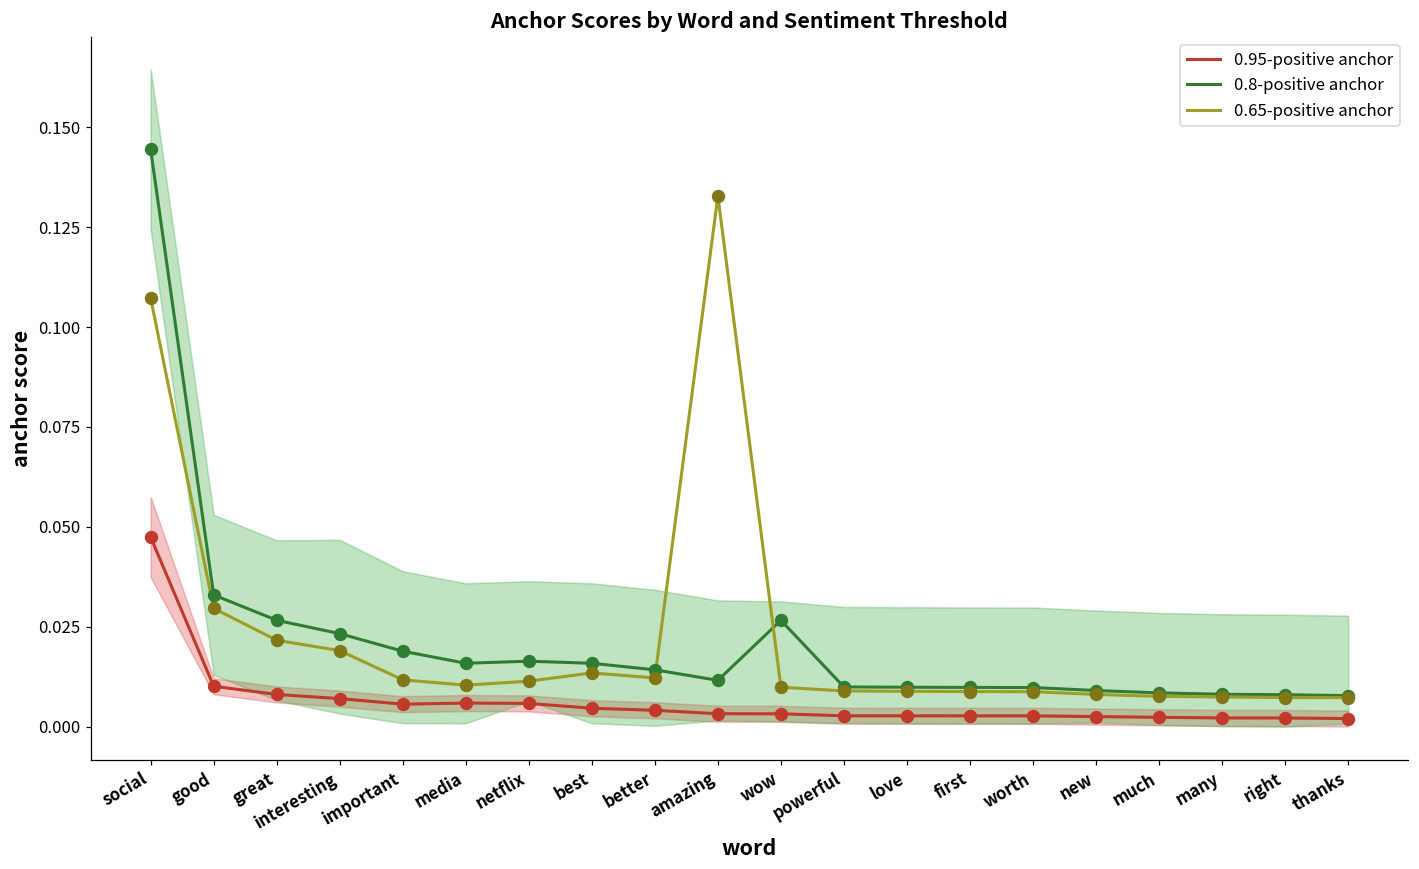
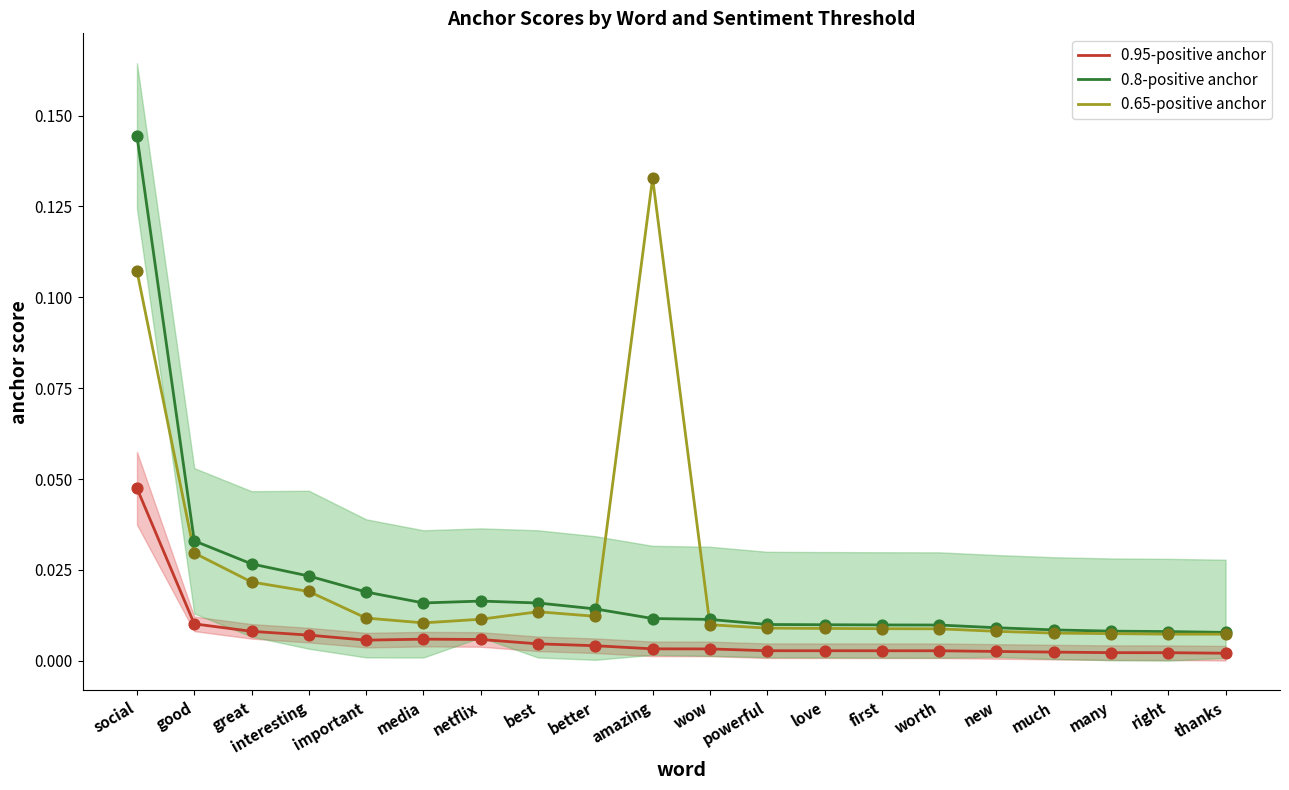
0.8-positive anchor, wow: 0.027 -> 0.011
